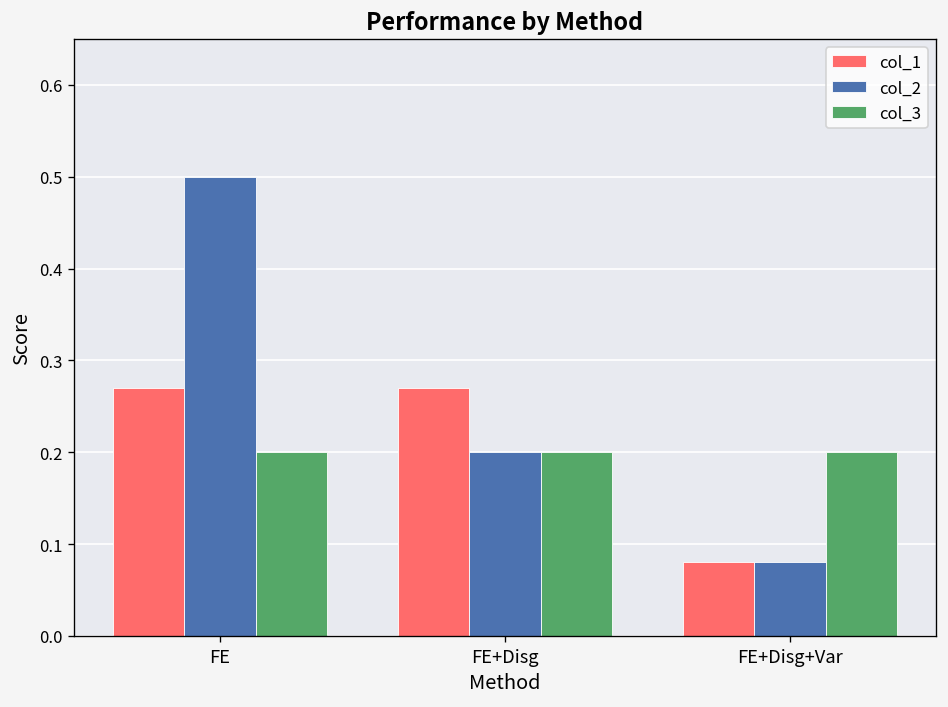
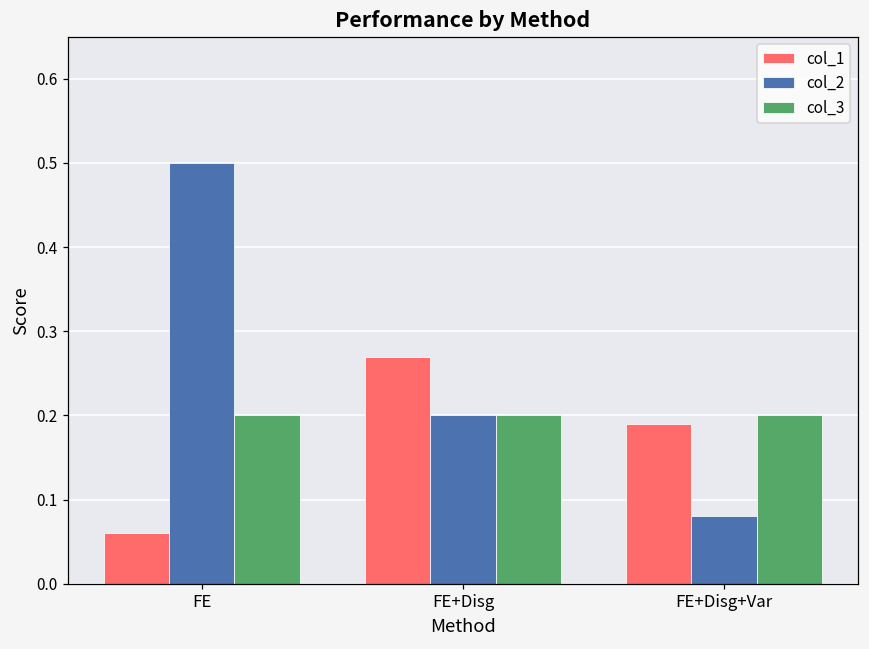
col_1, FE: 0.27 -> 0.06
col_1, FE+Disg+Var: 0.08 -> 0.19
